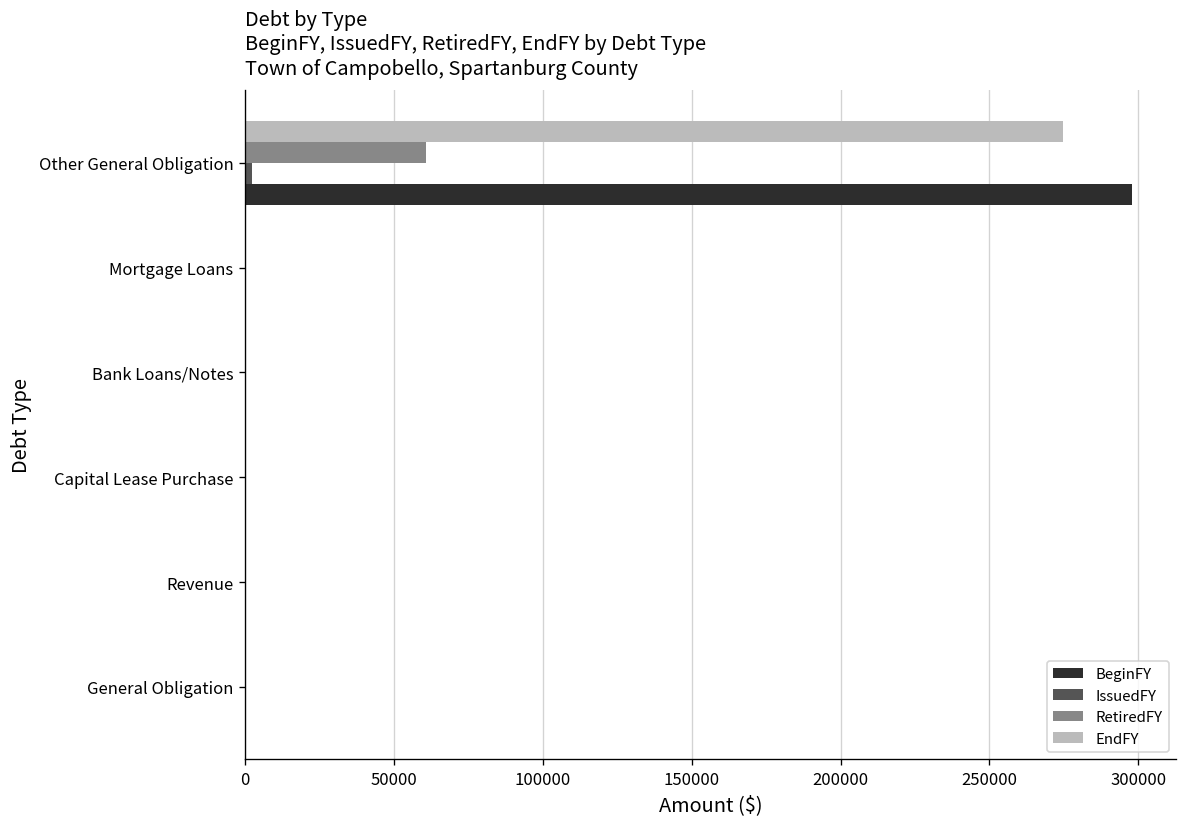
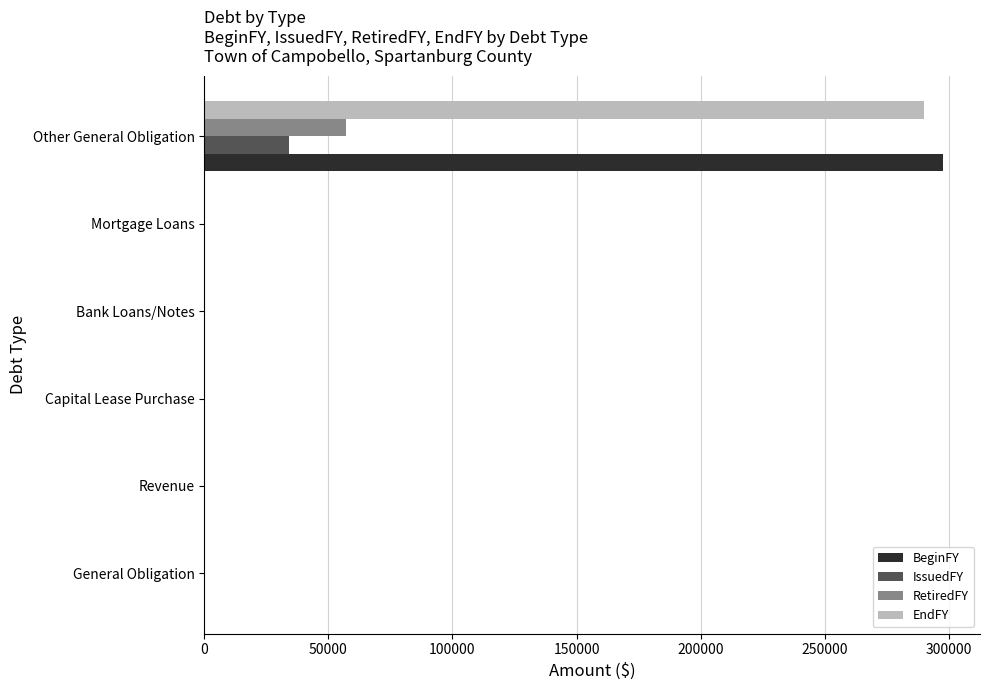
EndFY, Other General Obligation: 275000 -> 290000
RetiredFY, Other General Obligation: 61000 -> 57000
IssuedFY, Other General Obligation: 2000 -> 34000
